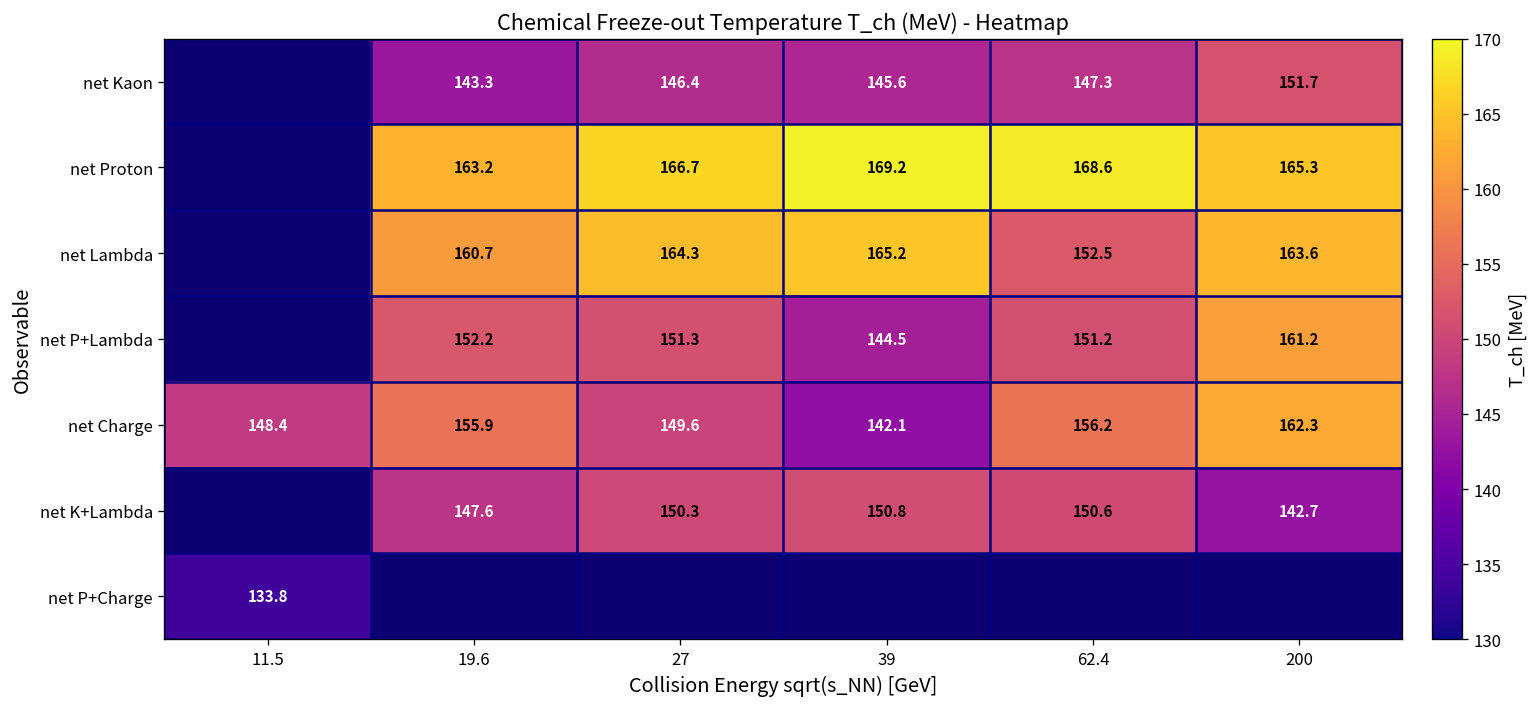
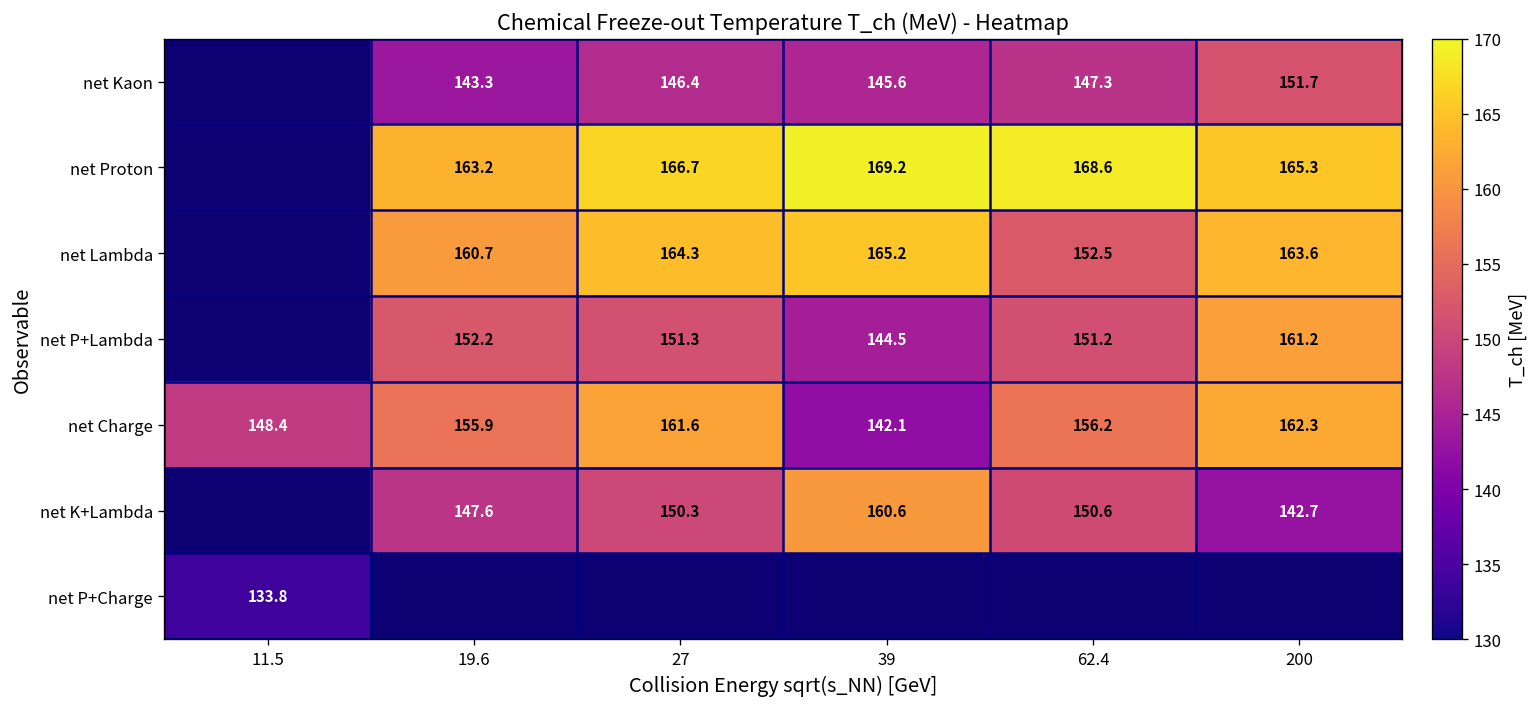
net Charge, 27: 149.6 -> 161.6
net K+Lambda, 39: 150.8 -> 160.6
